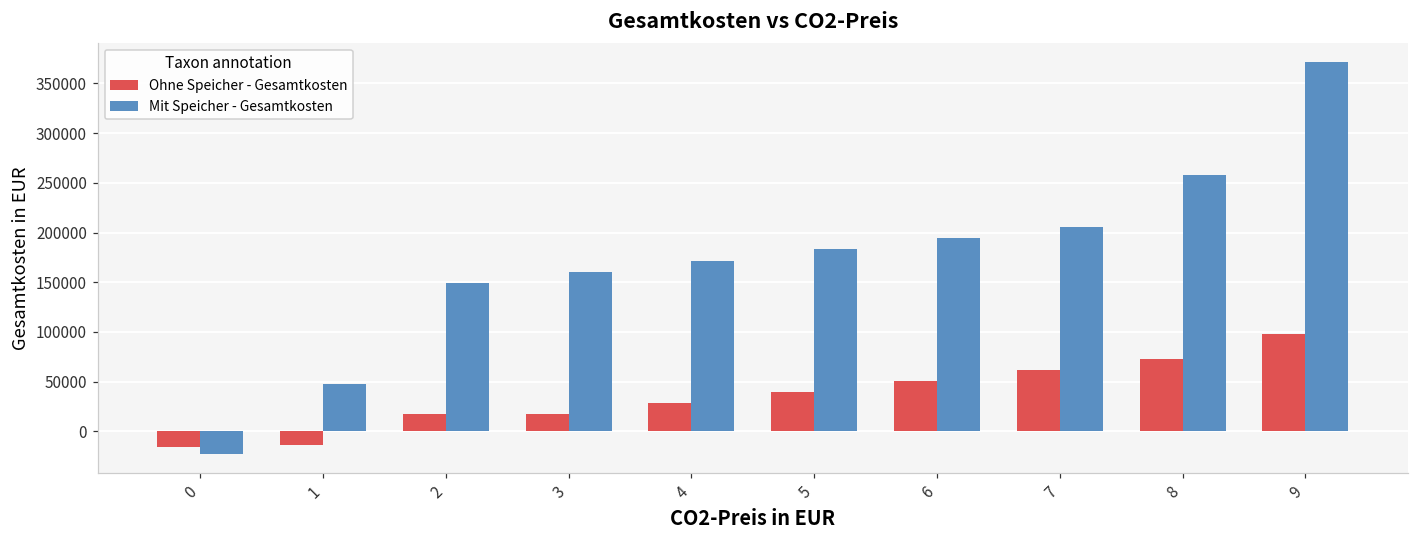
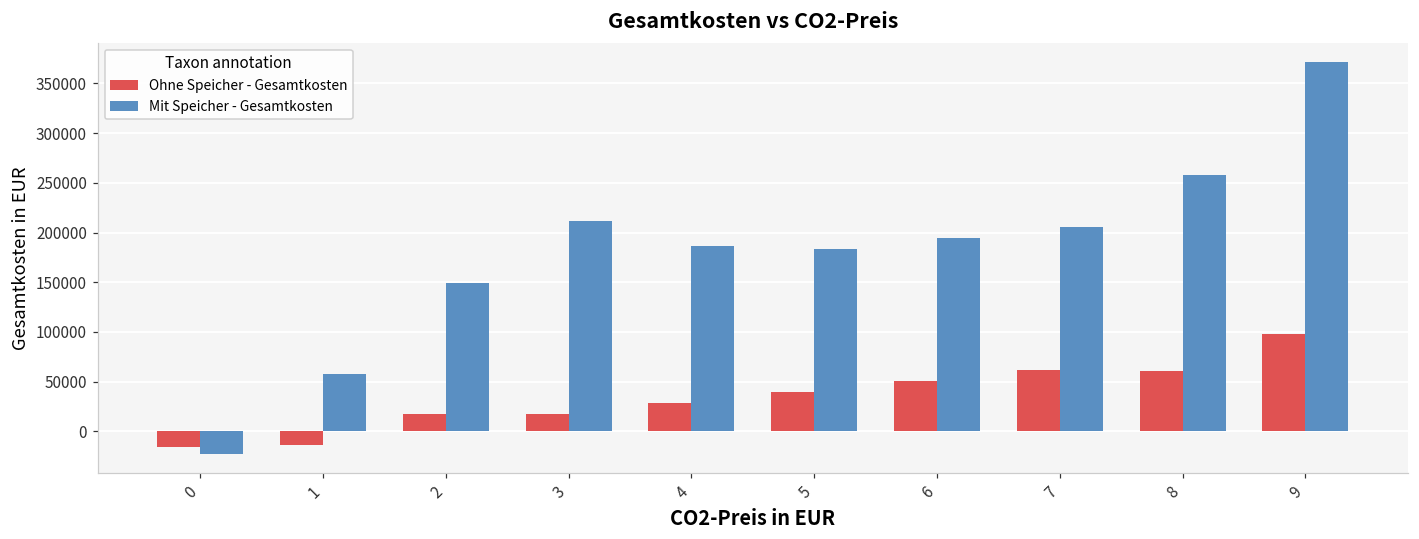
Mit Speicher - Gesamtkosten, 1: 50000 -> 60000
Mit Speicher - Gesamtkosten, 3: 160000 -> 210000
Mit Speicher - Gesamtkosten, 4: 170000 -> 190000
Ohne Speicher - Gesamtkosten, 8: 70000 -> 60000
